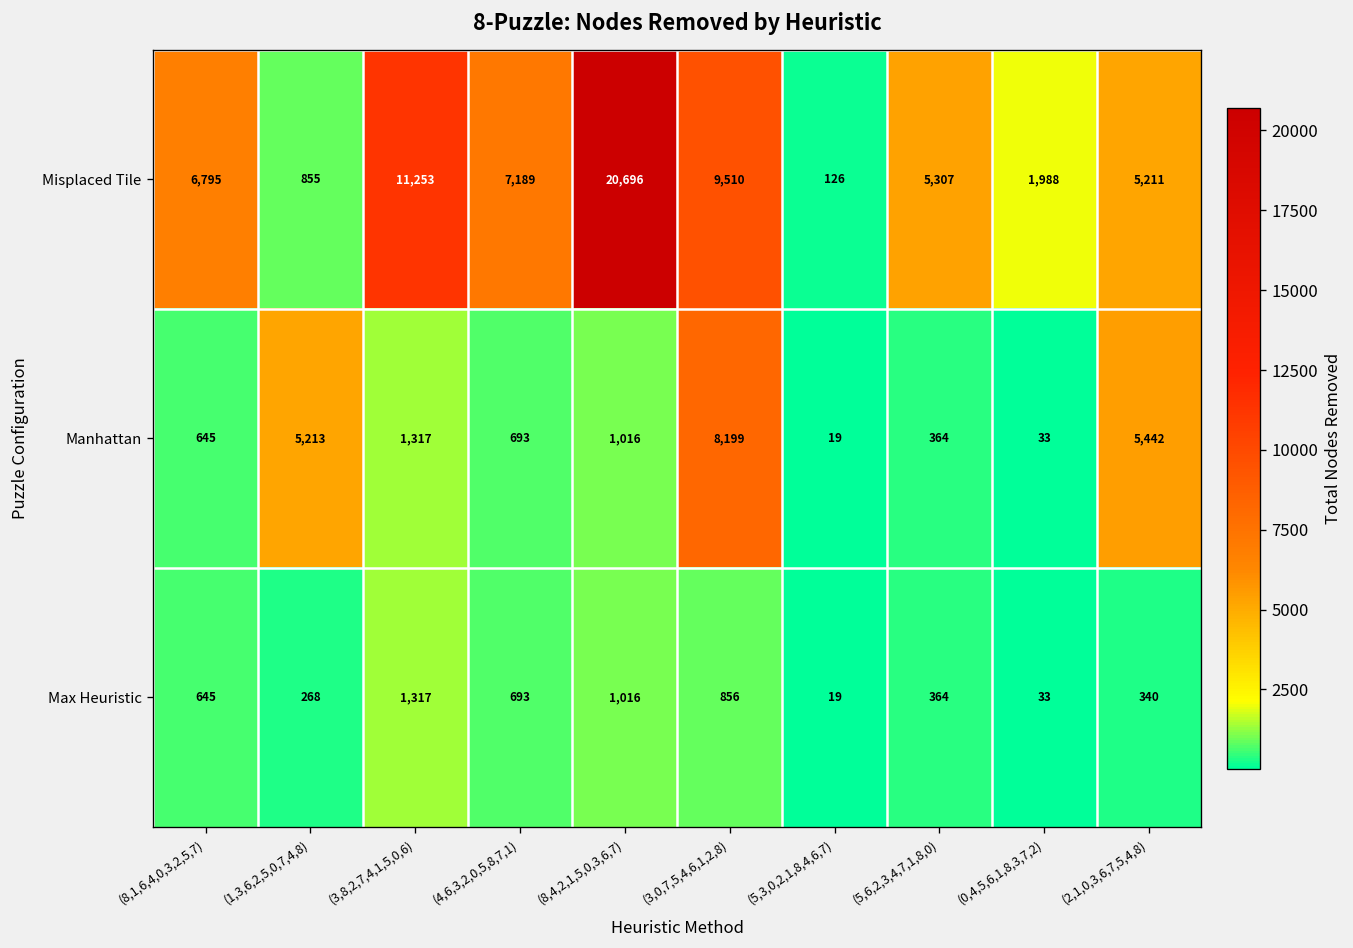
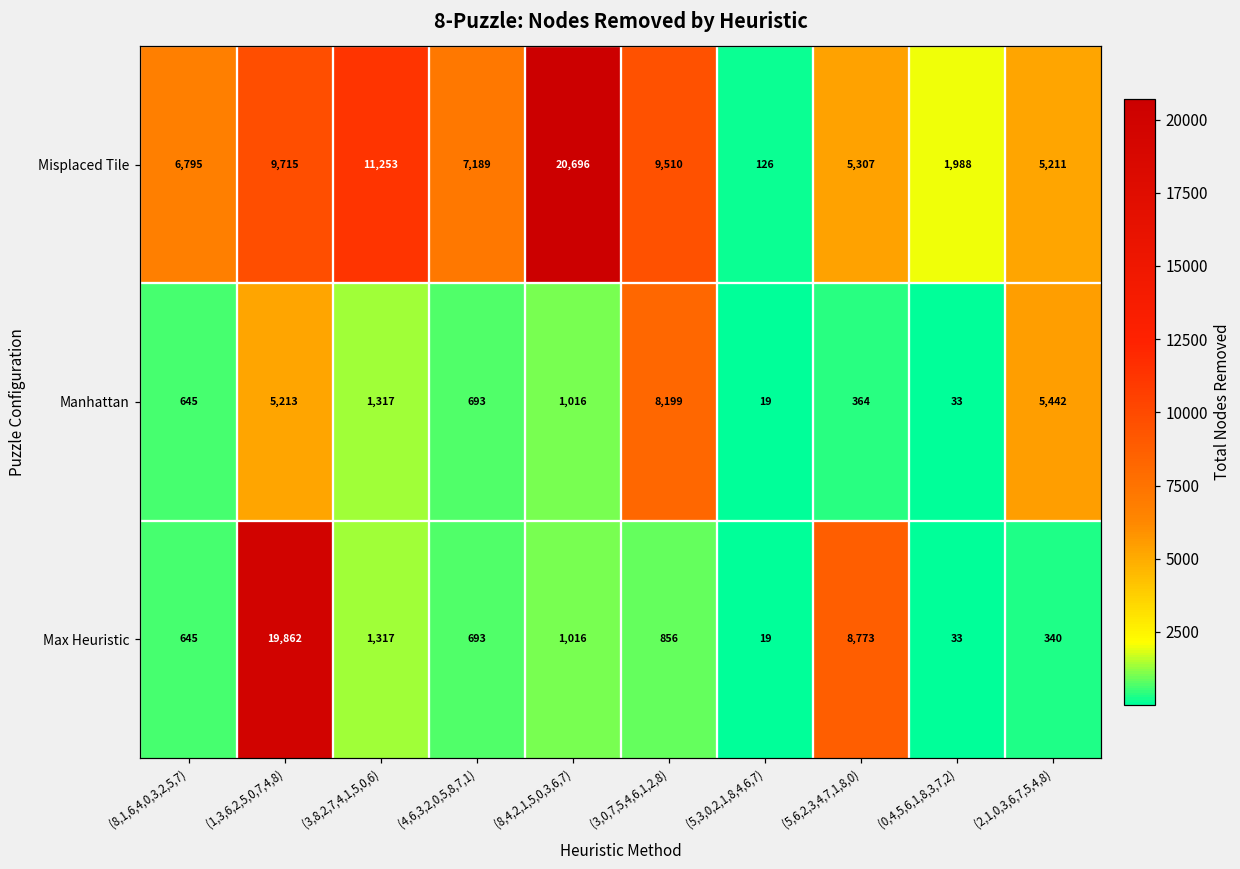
Misplaced Tile, (1,3,6,2,5,0,7,4,8): 855 -> 9,715
Max Heuristic, (1,3,6,2,5,0,7,4,8): 268 -> 19,862
Max Heuristic, (5,6,2,3,4,7,1,8,0): 364 -> 8,773
